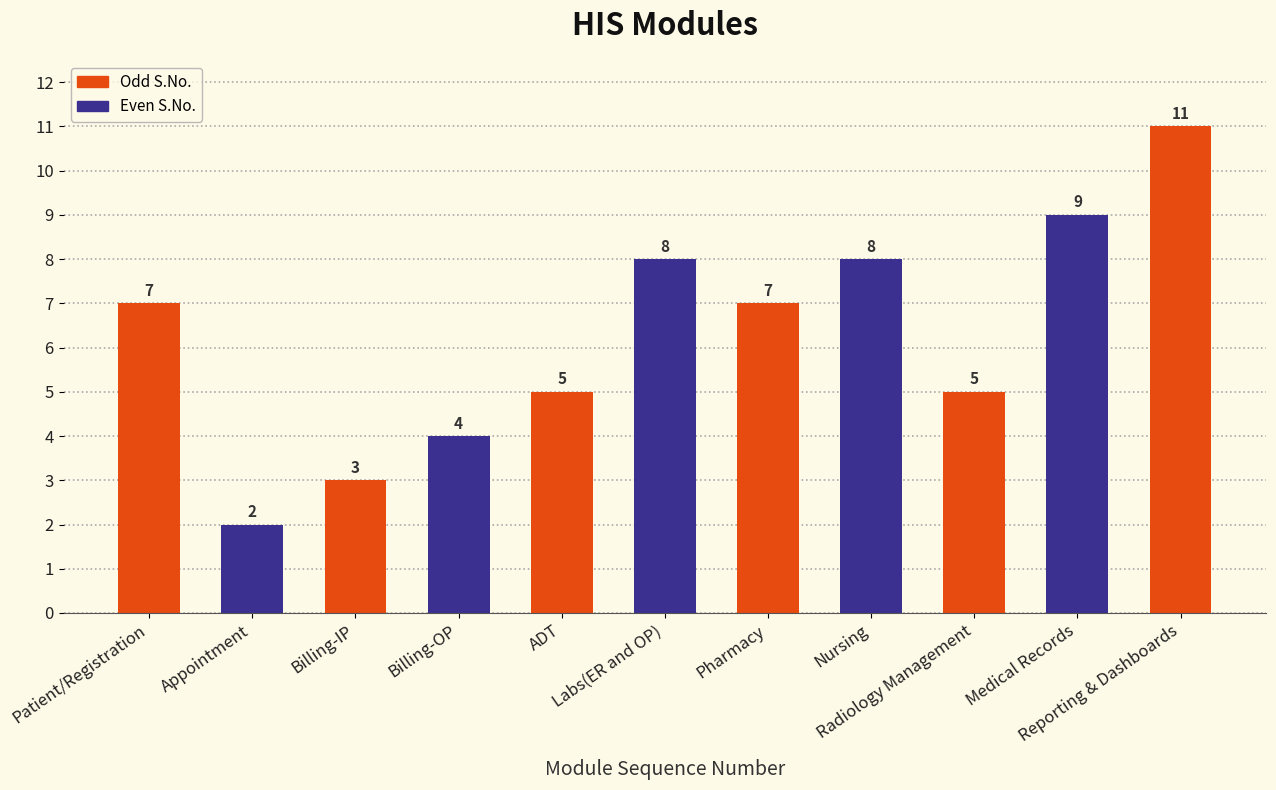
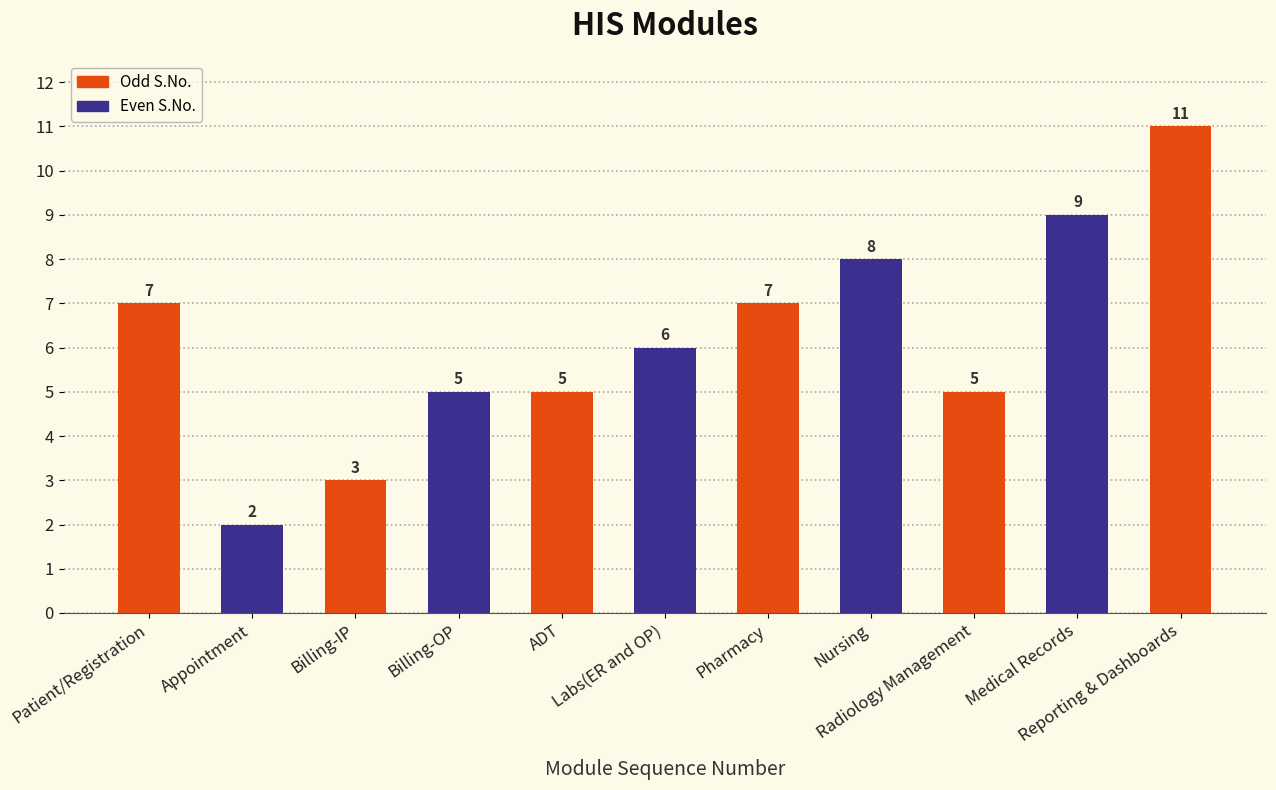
Billing-OP: 4 -> 5
Labs(ER and OP): 8 -> 6
